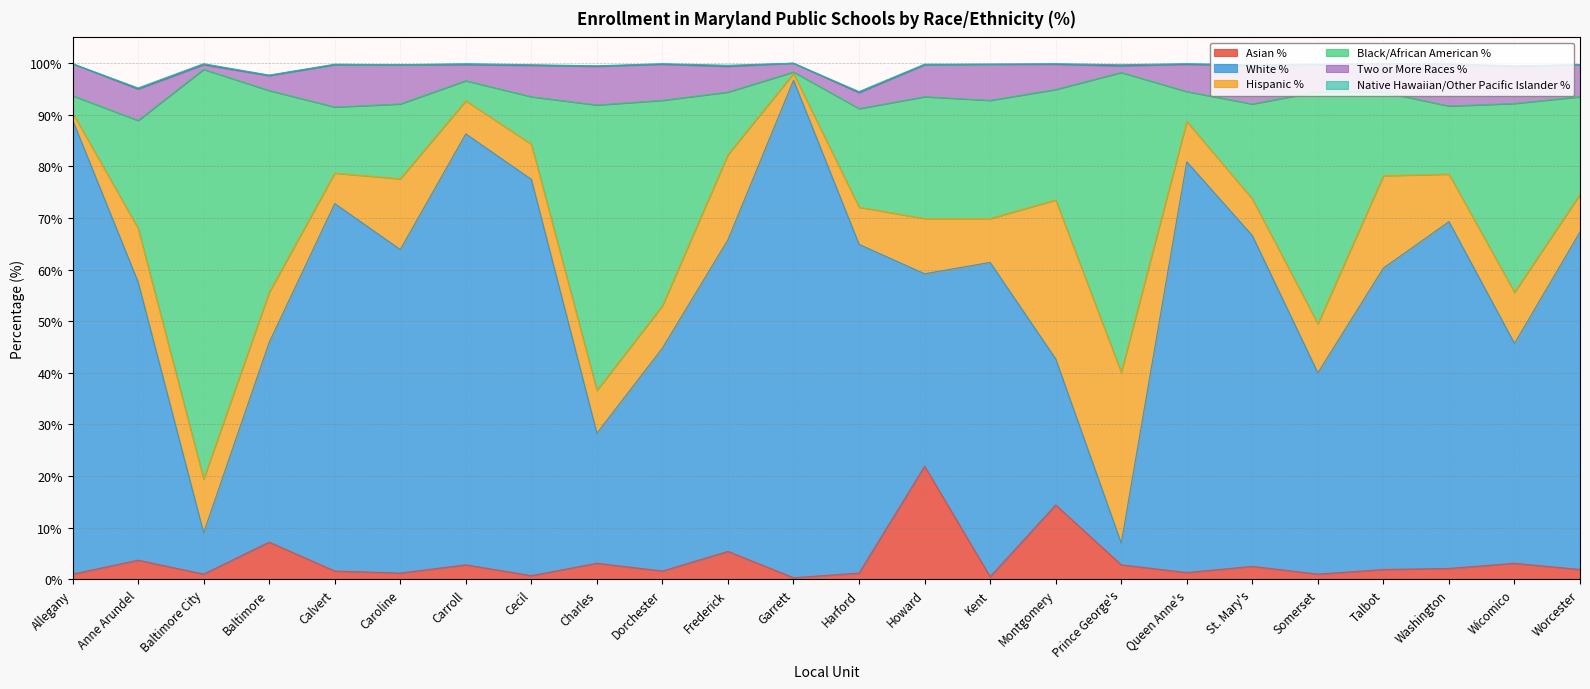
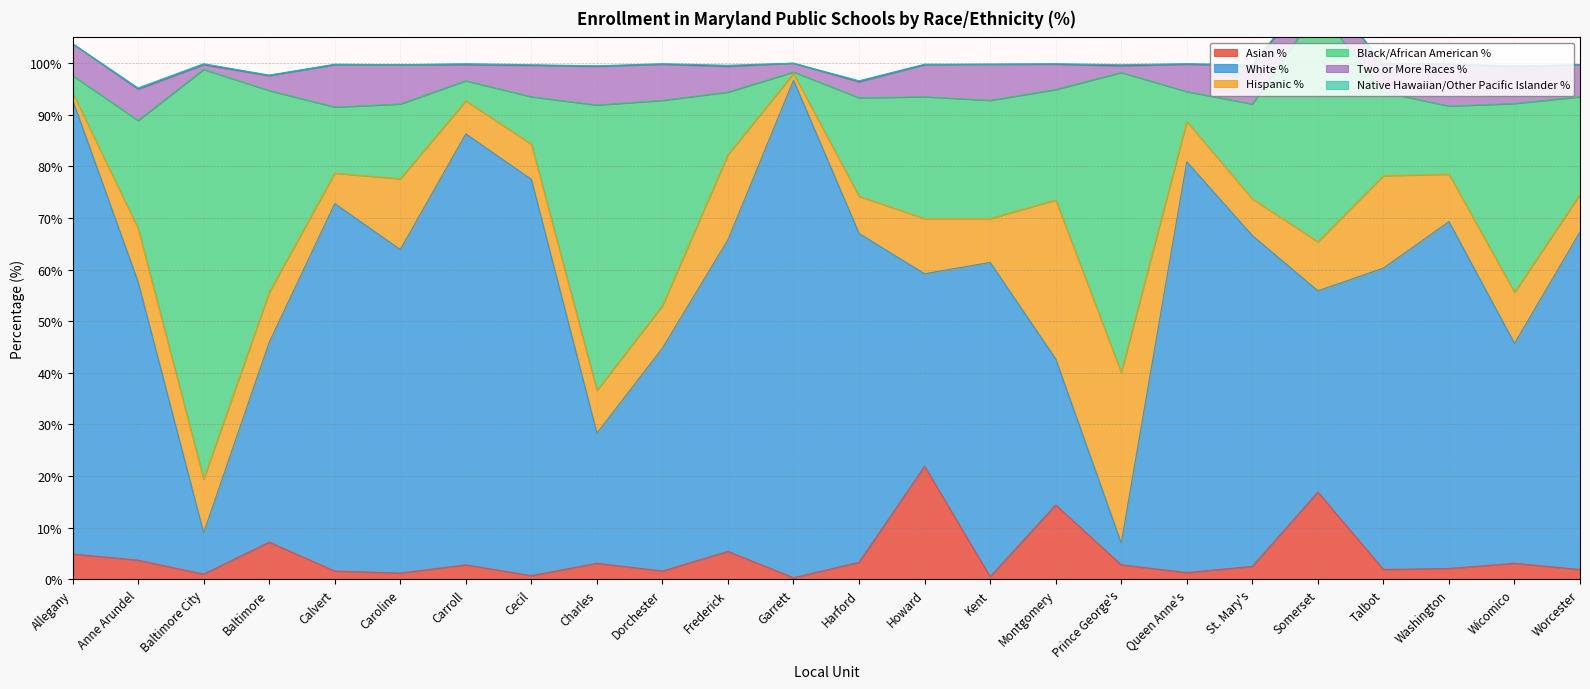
Asian %, Allegany: 1% -> 5%
Asian %, Harford: 1% -> 3%
Asian %, Somerset: 1% -> 17%
